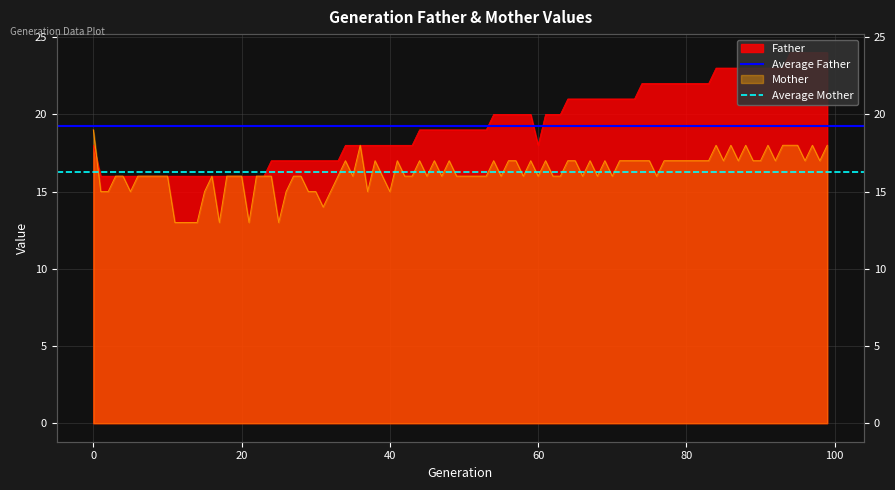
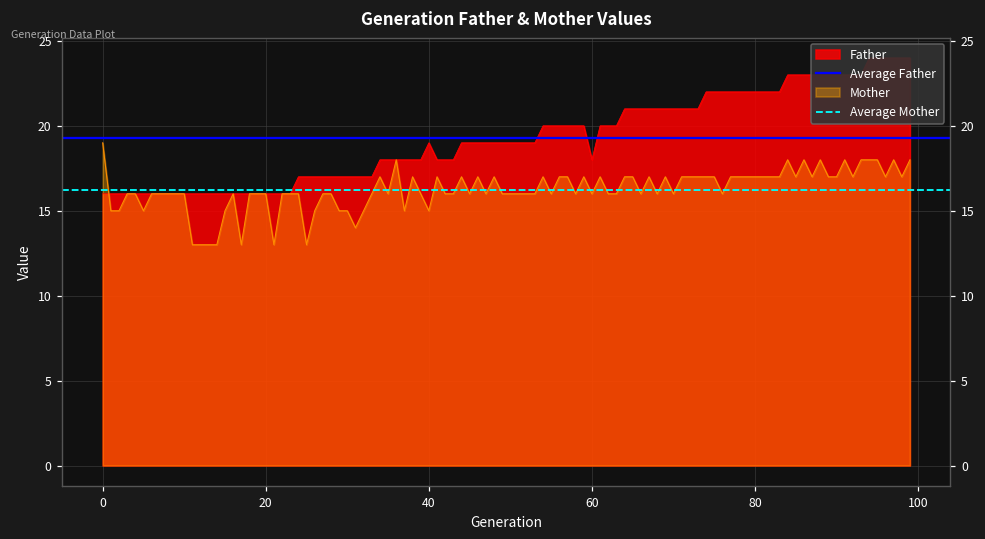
Father, 0: 18 -> 16
Father, 40: 18 -> 19
